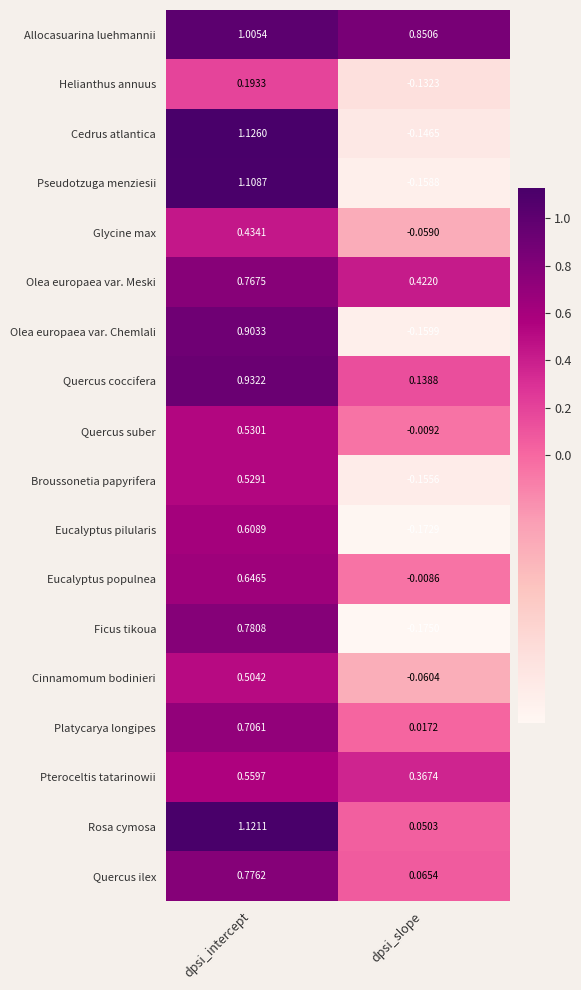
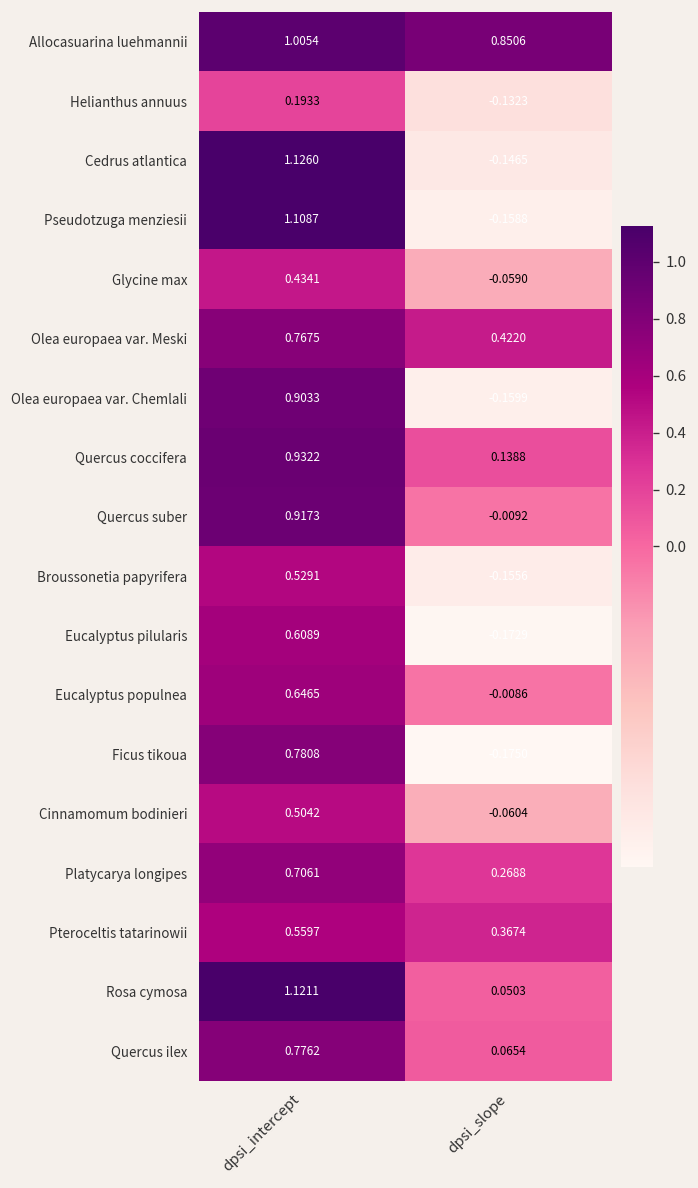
Quercus suber, dpsi_intercept: 0.5301 -> 0.9173
Platycarya longipes, dpsi_slope: 0.0172 -> 0.2688
